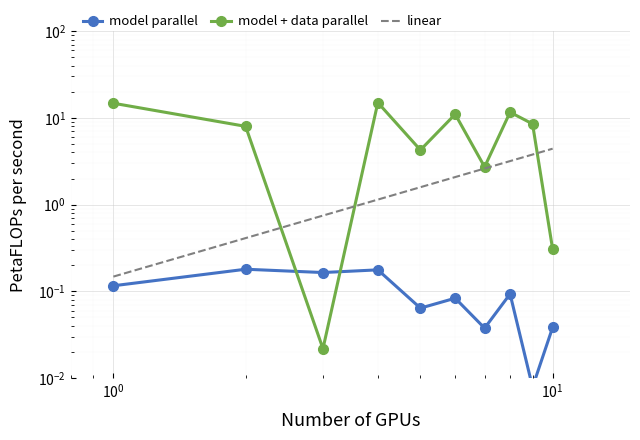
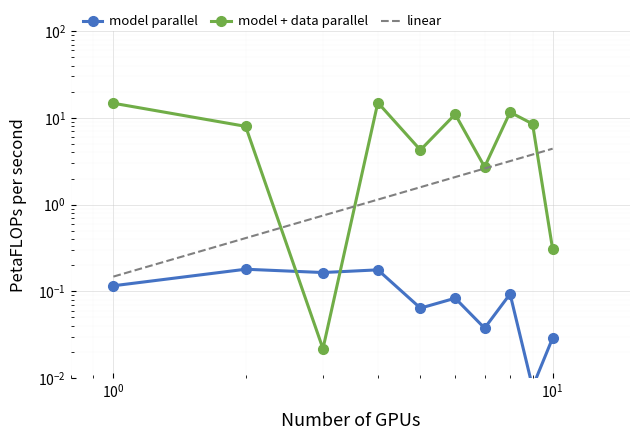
model parallel, 10^1: 0.04 -> 0.029
